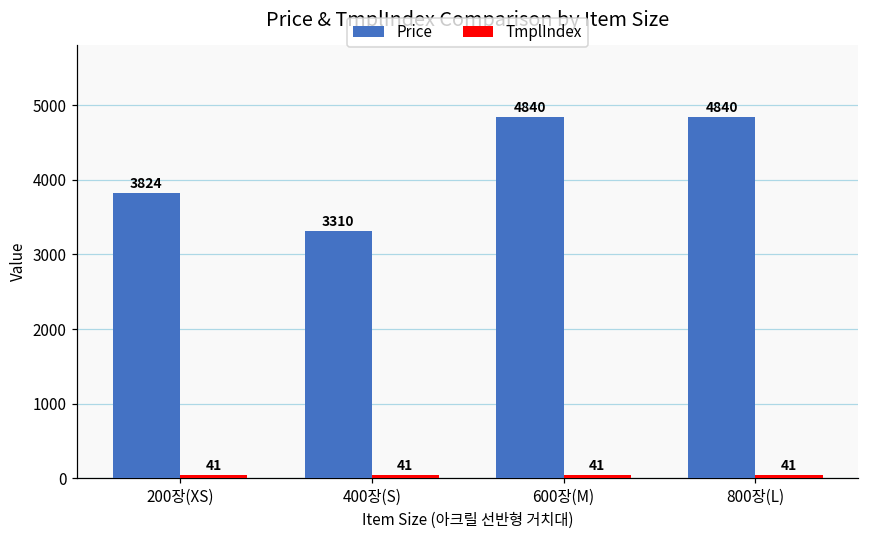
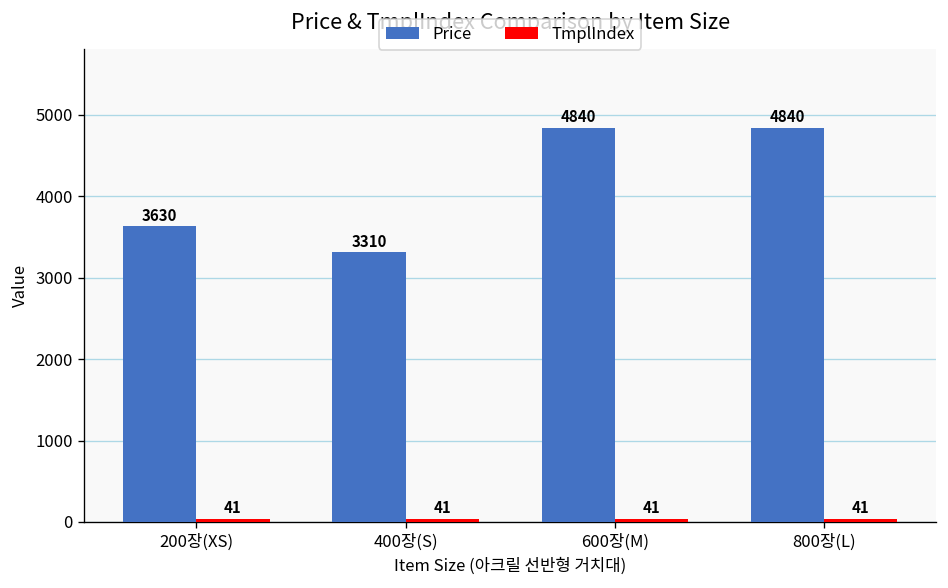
Price, 200장(XS): 3824 -> 3630
